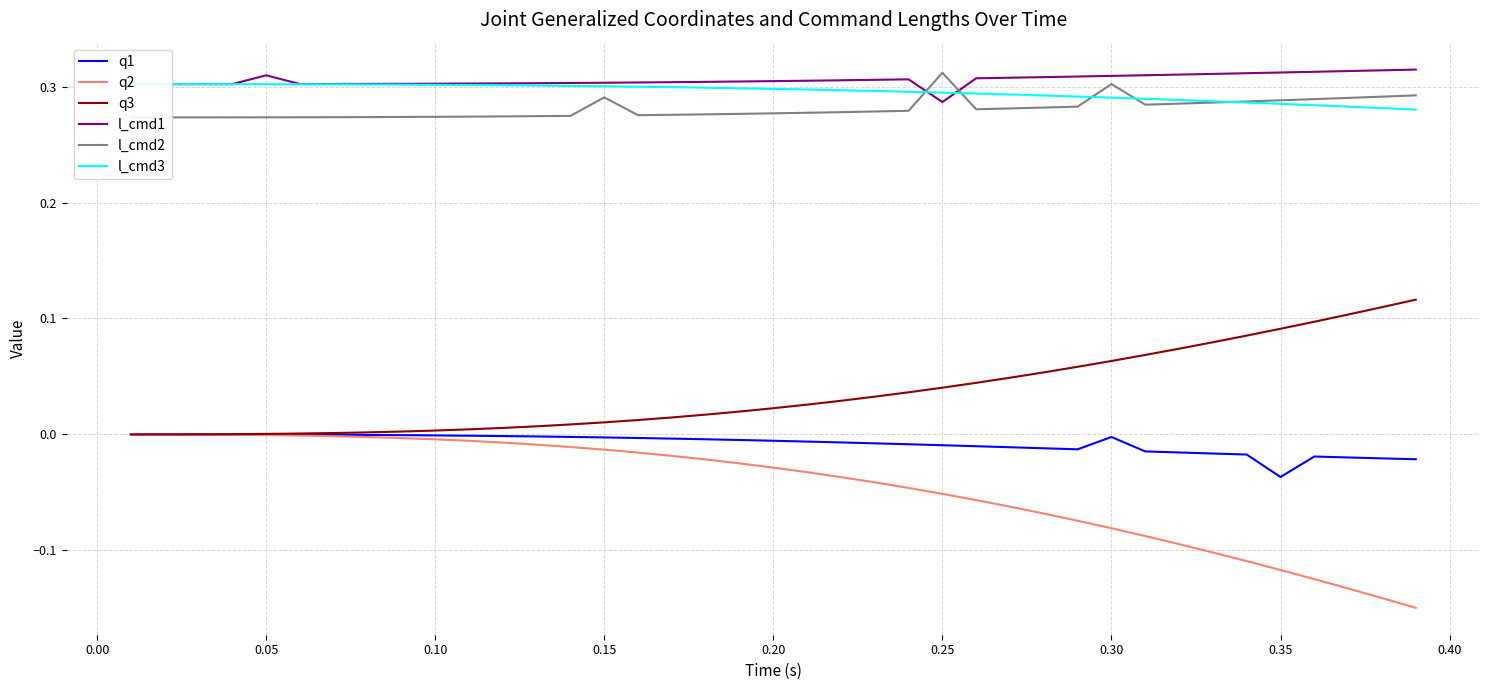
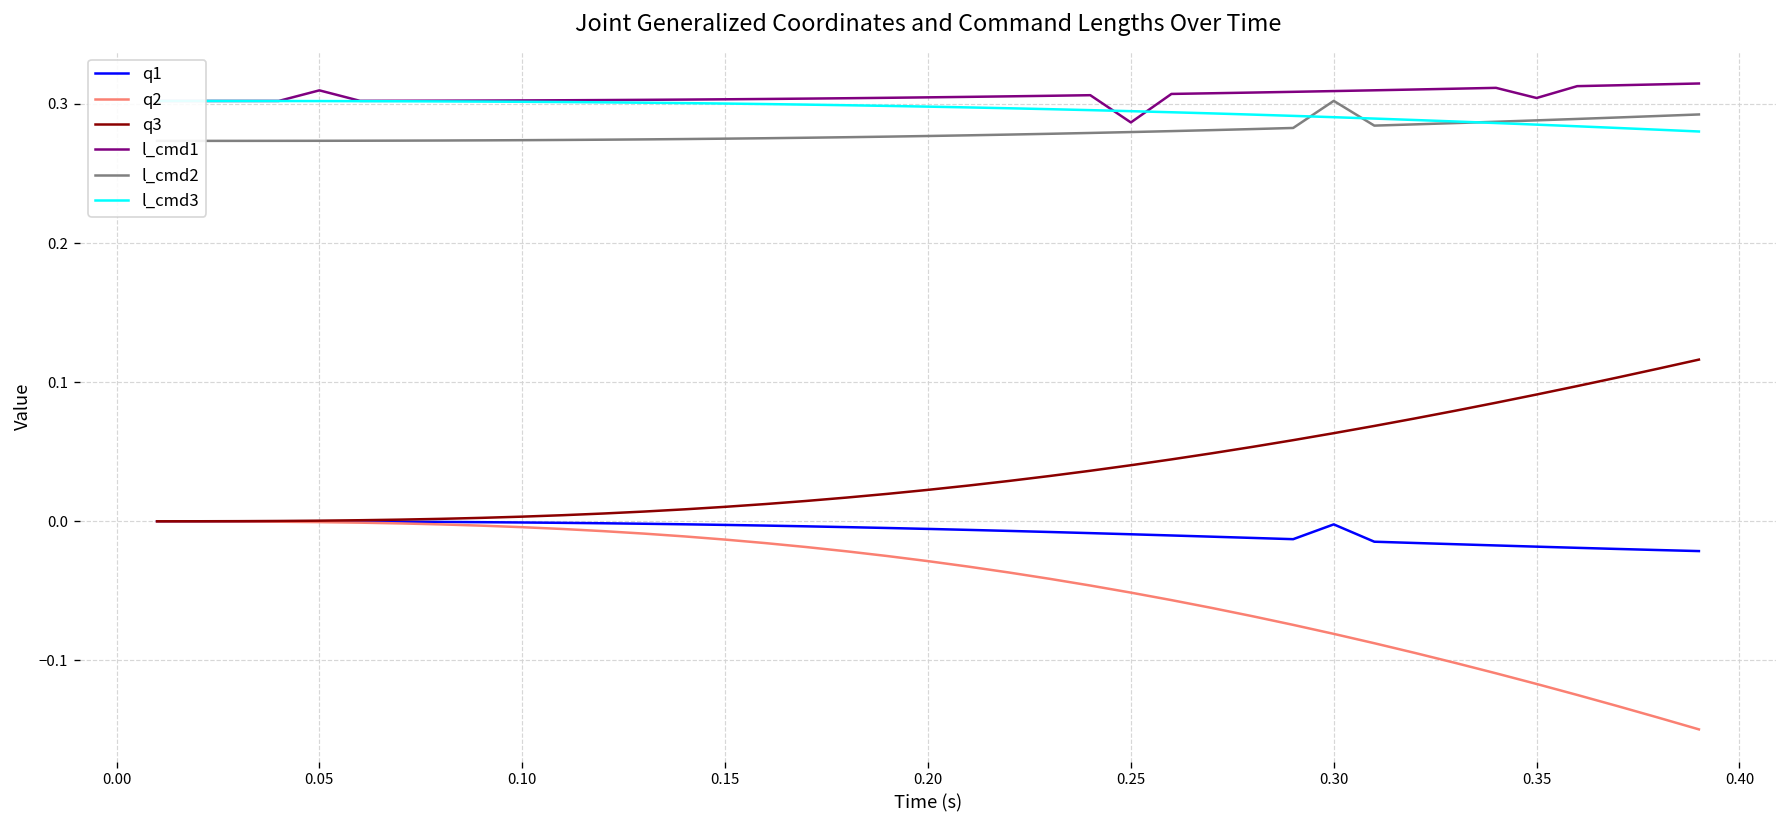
l_cmd2, 0.15: 0.291 -> 0.275
l_cmd2, 0.25: 0.312 -> 0.280
q1, 0.35: -0.037 -> -0.018
l_cmd1, 0.35: 0.312 -> 0.304
